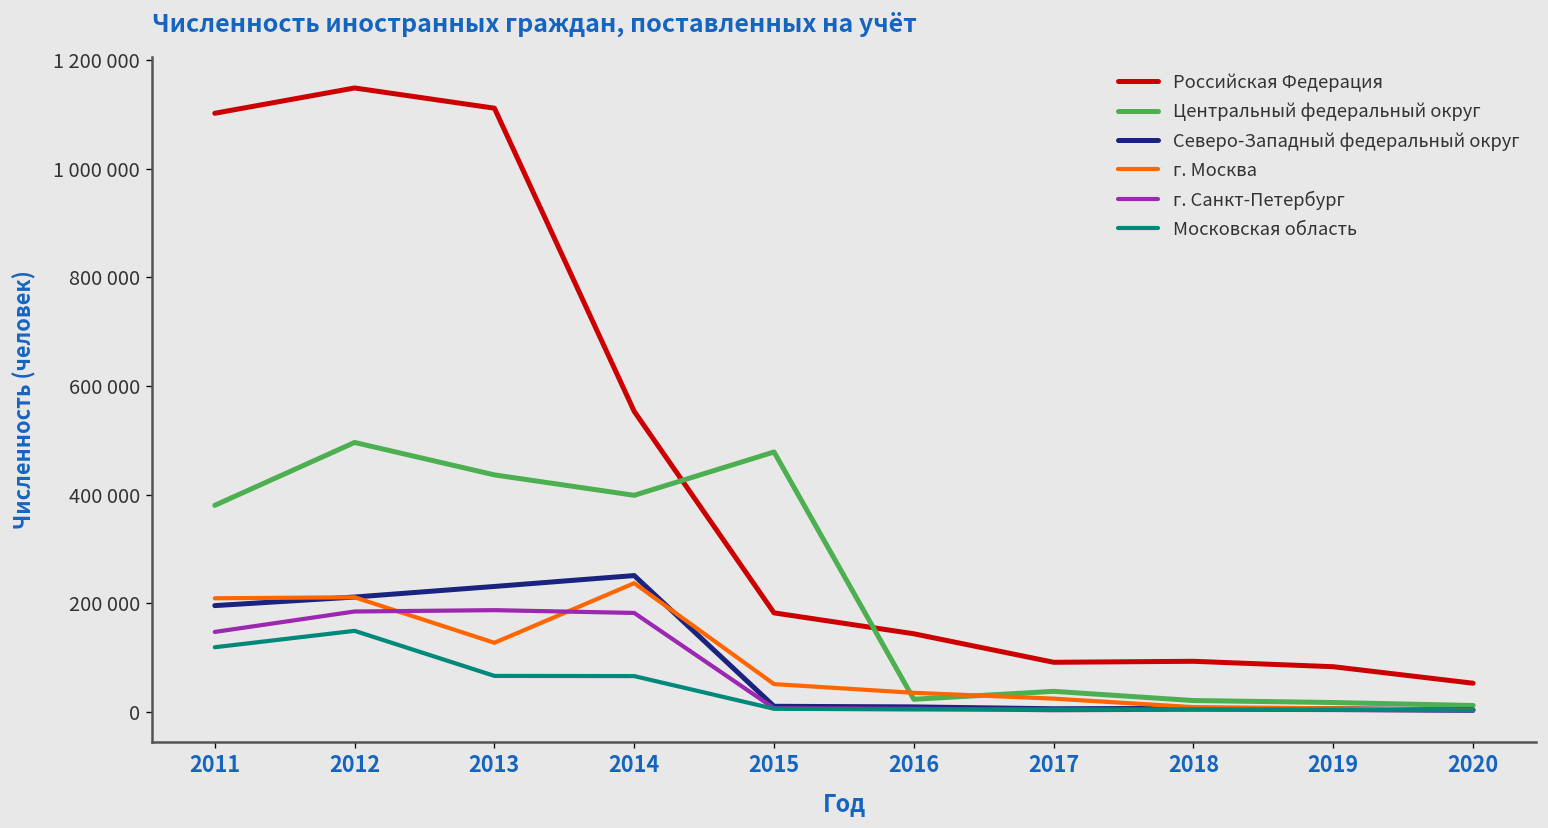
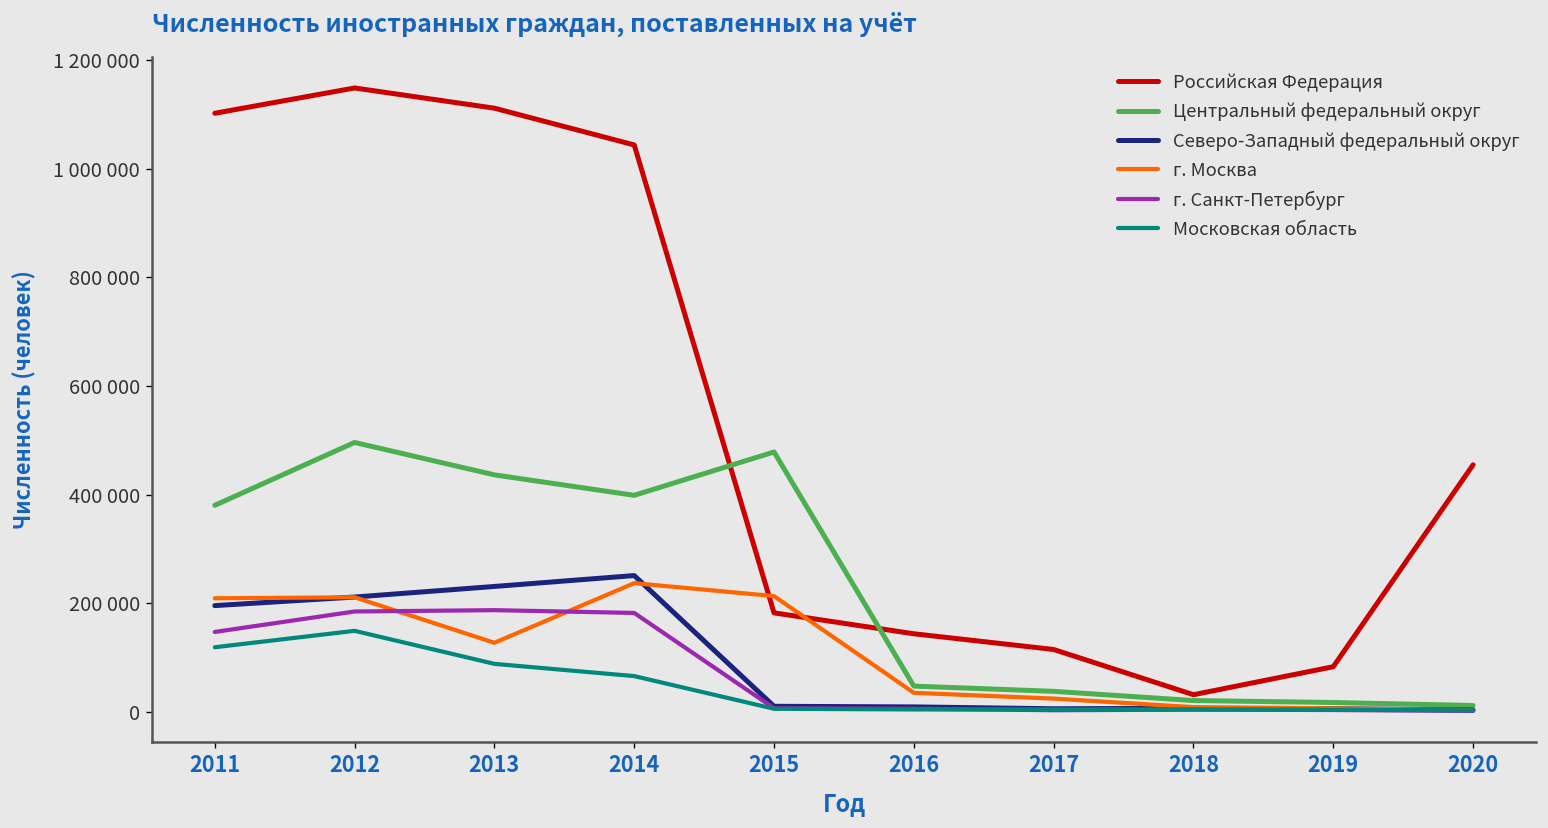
Московская область, 2013: 70000 -> 90000
Российская Федерация, 2014: 550000 -> 1040000
г. Москва, 2015: 50000 -> 210000
Центральный федеральный округ, 2016: 20000 -> 50000
Российская Федерация, 2017: 90000 -> 110000
Российская Федерация, 2018: 90000 -> 30000
Российская Федерация, 2020: 50000 -> 450000
